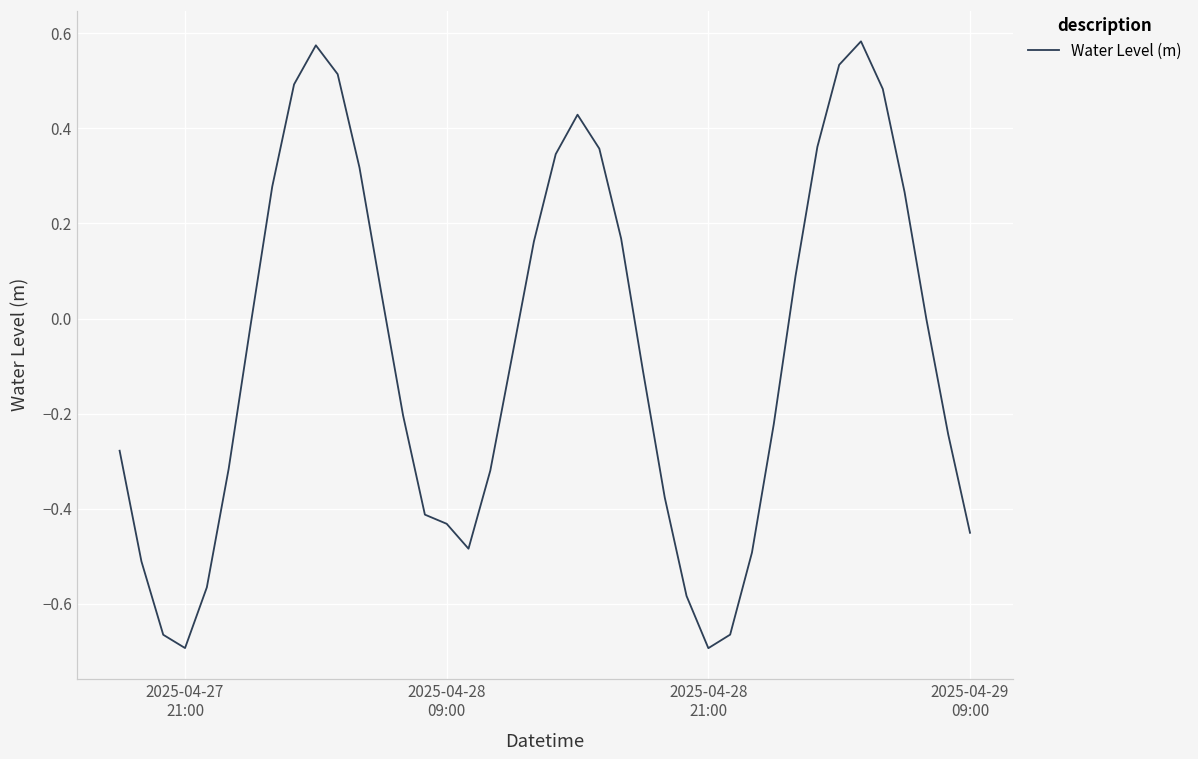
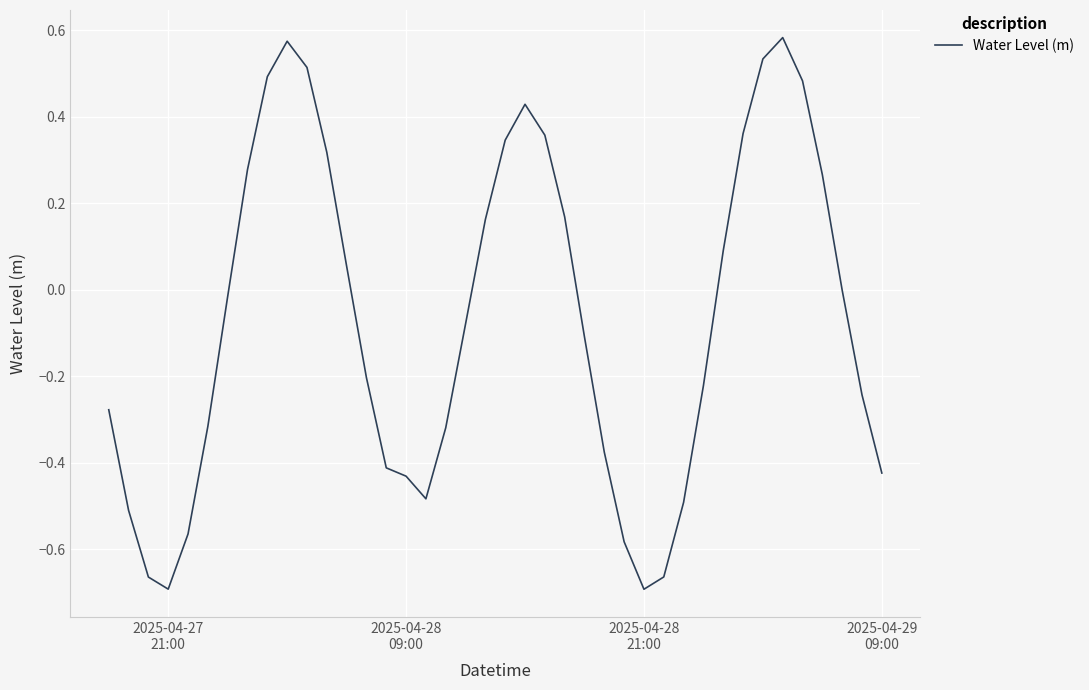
2025-04-29 09:00: -0.45 -> -0.42
